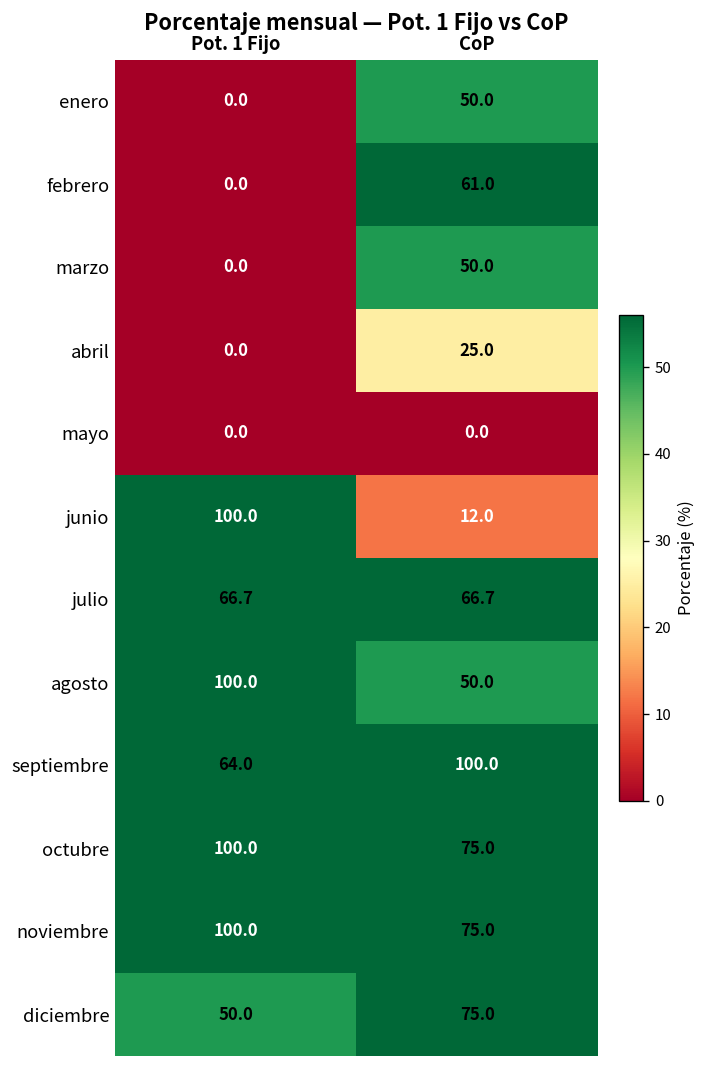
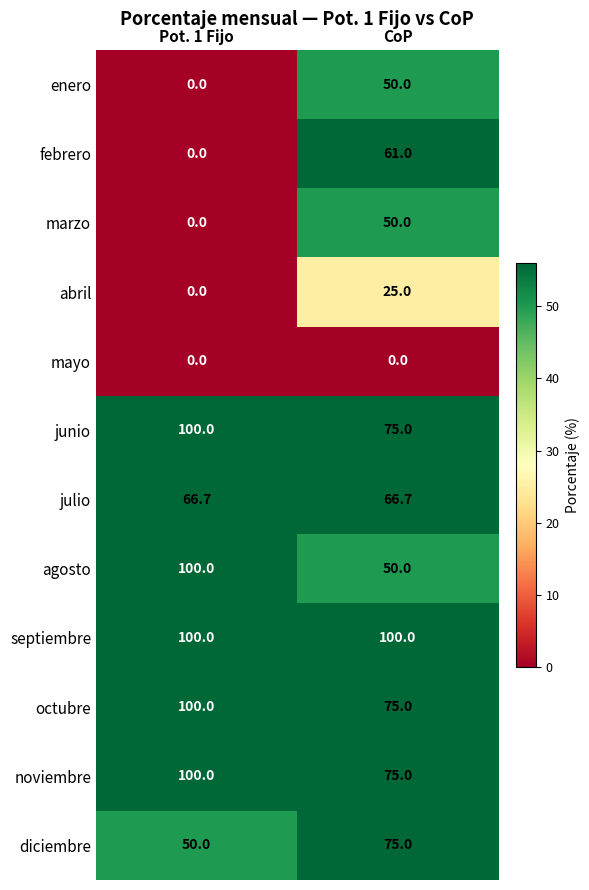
junio, CoP: 12.0 -> 75.0
septiembre, Pot. 1 Fijo: 64.0 -> 100.0
